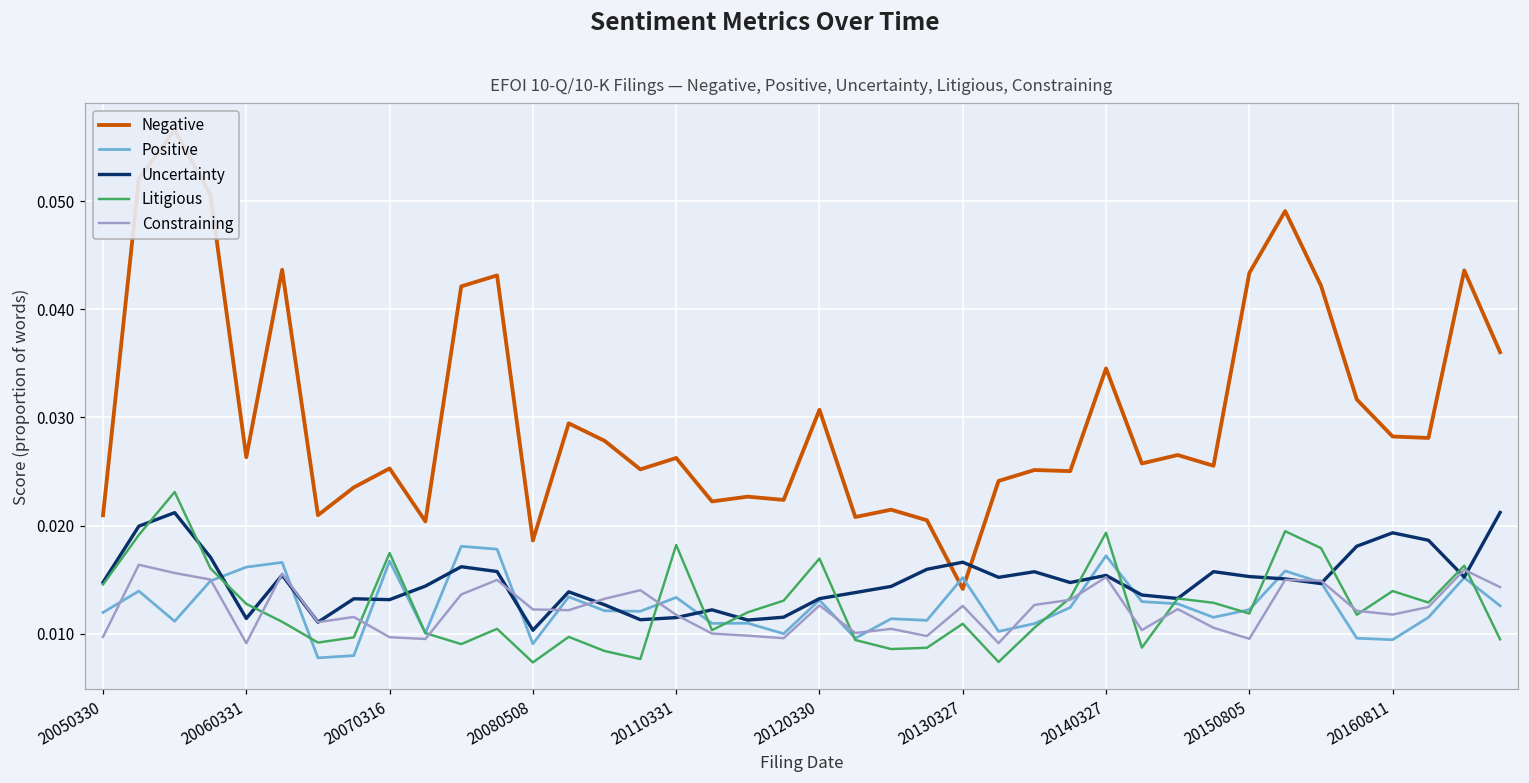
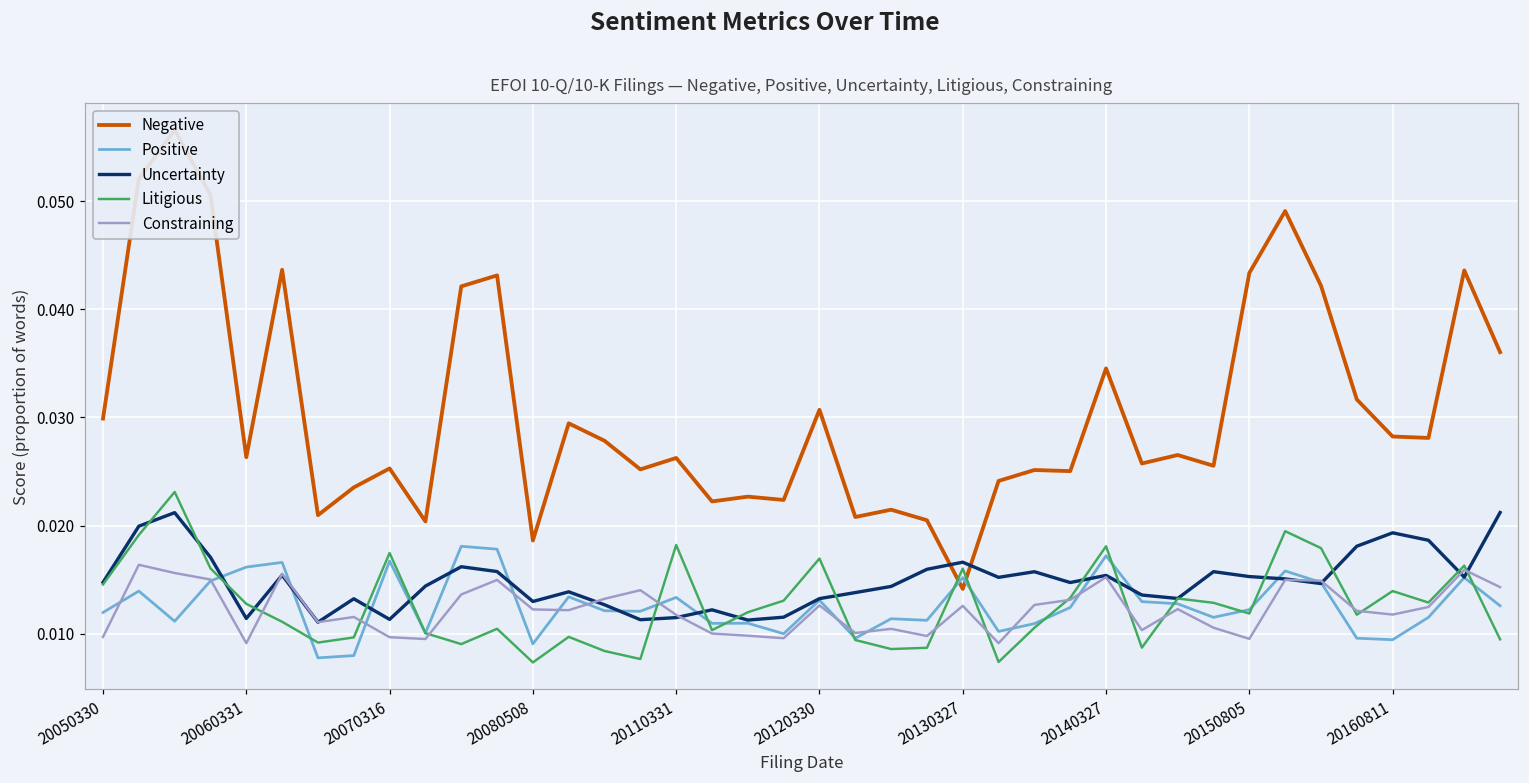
Negative, 20050330: 0.021 -> 0.030
Uncertainty, 20070316: 0.013 -> 0.011
Uncertainty, 20080508: 0.010 -> 0.013
Litigious, 20130327: 0.011 -> 0.016
Litigious, 20140327: 0.019 -> 0.018
